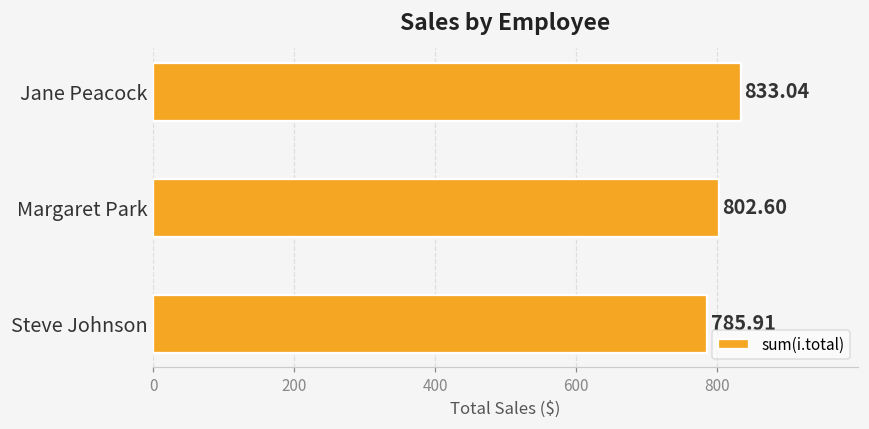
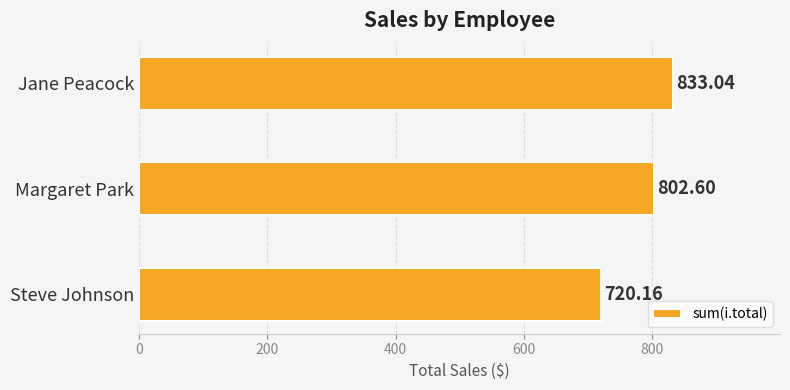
Steve Johnson: 785.91 -> 720.16
